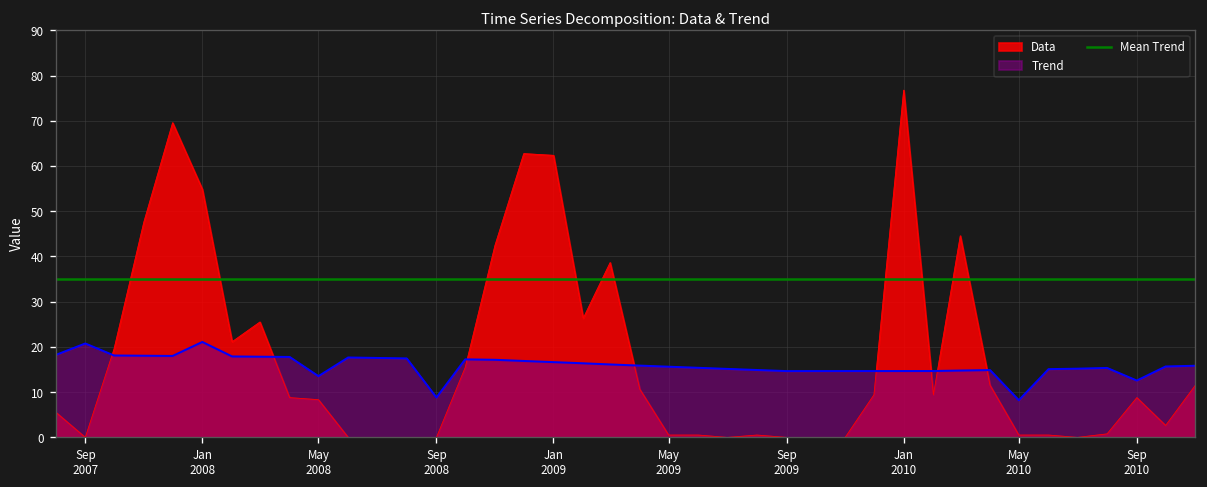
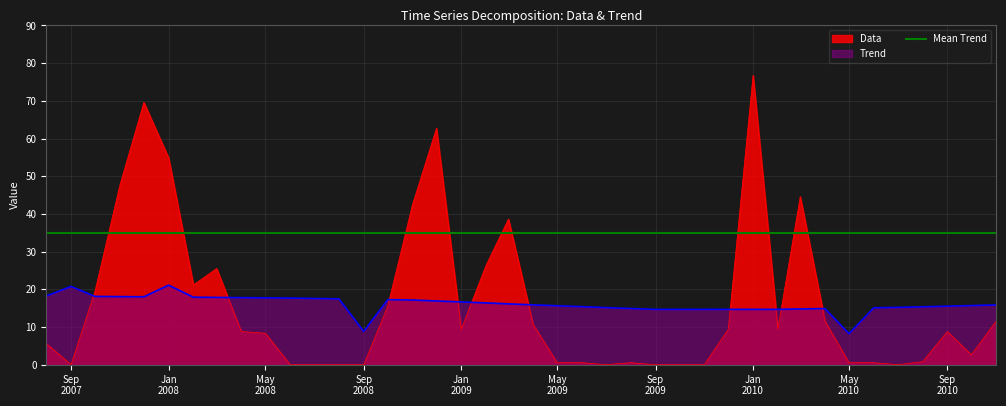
Trend, May 2008: 14 -> 18
Data, Jan 2009: 62 -> 9
Trend, Sep 2010: 13 -> 16
